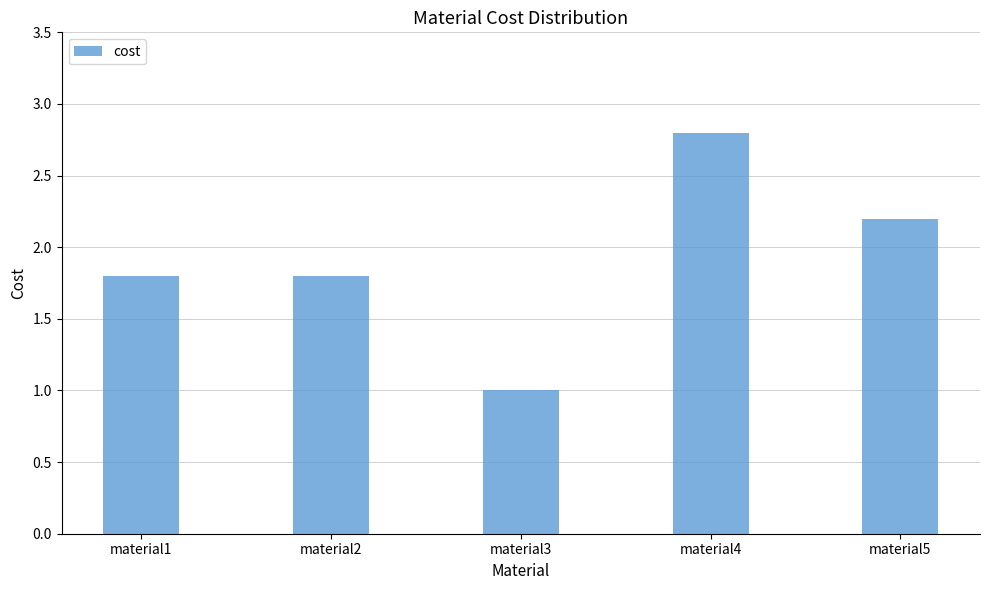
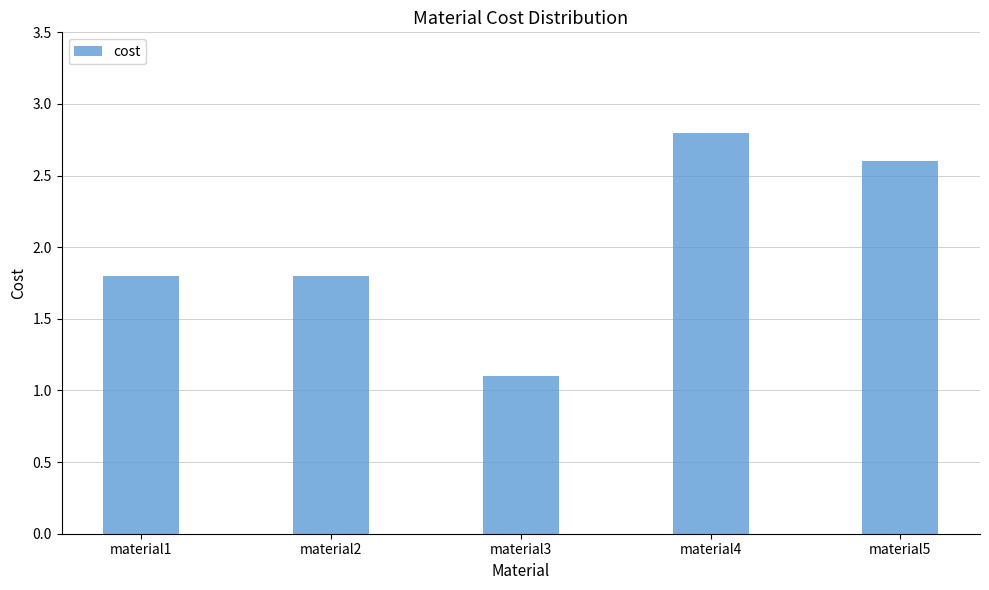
material3: 1.0 -> 1.1
material5: 2.2 -> 2.6
